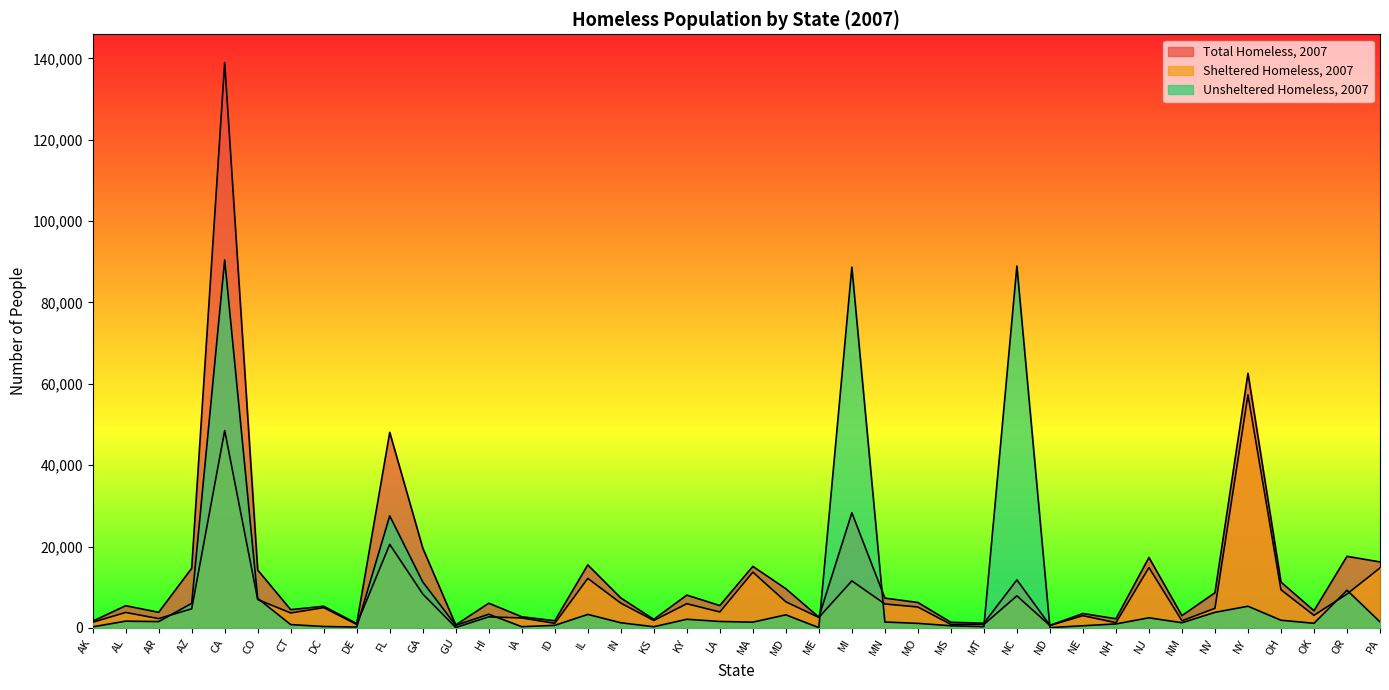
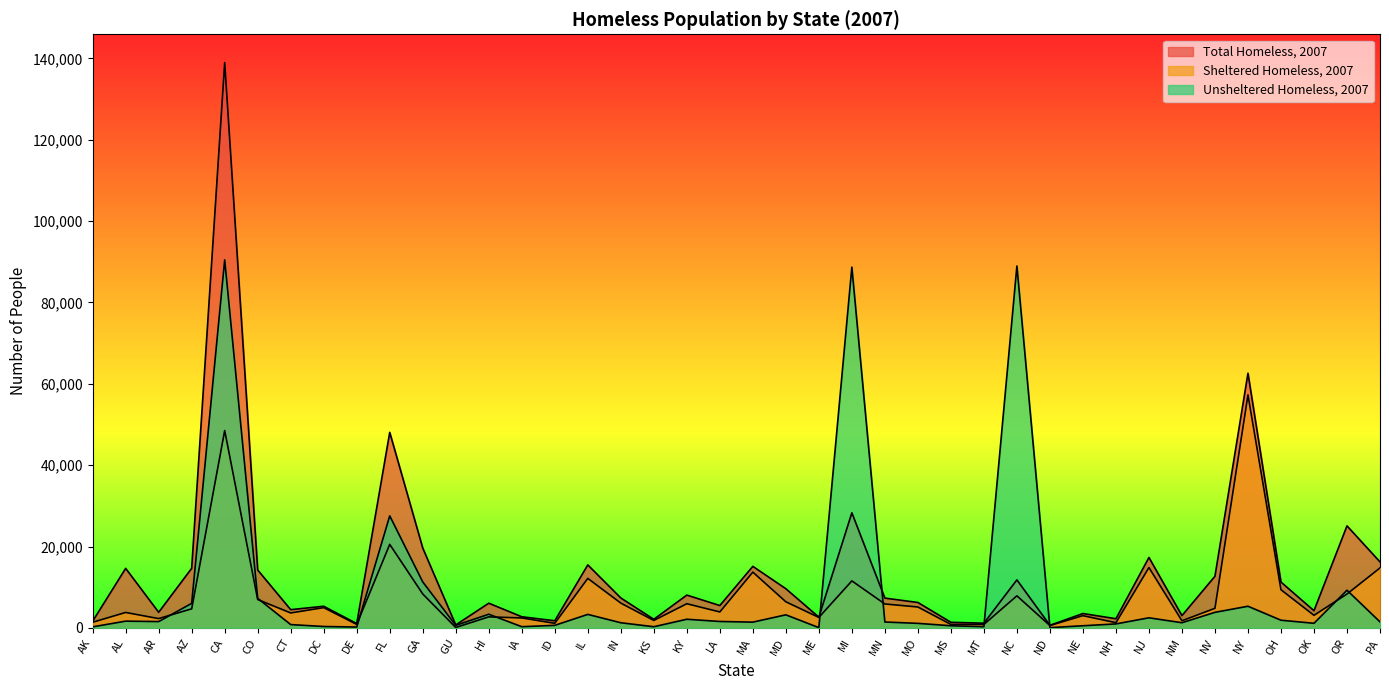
Total Homeless, 2007, AL: 5,000 -> 15,000
Total Homeless, 2007, NV: 9,000 -> 13,000
Total Homeless, 2007, OR: 18,000 -> 25,000
